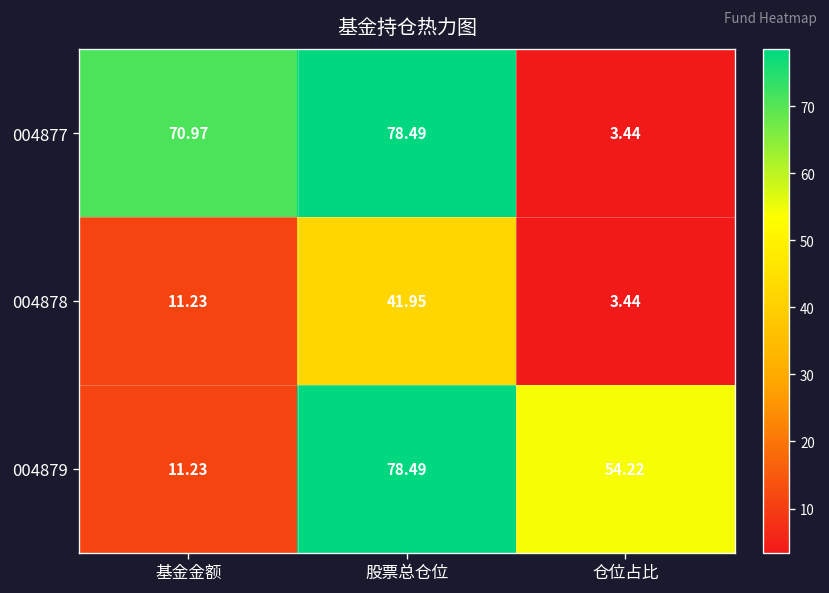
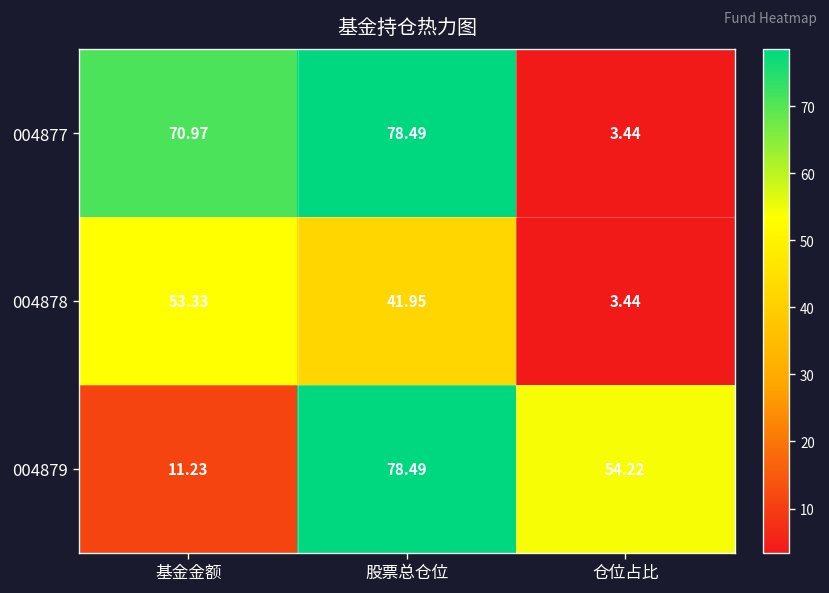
004878, 基金金额: 11.23 -> 53.33
